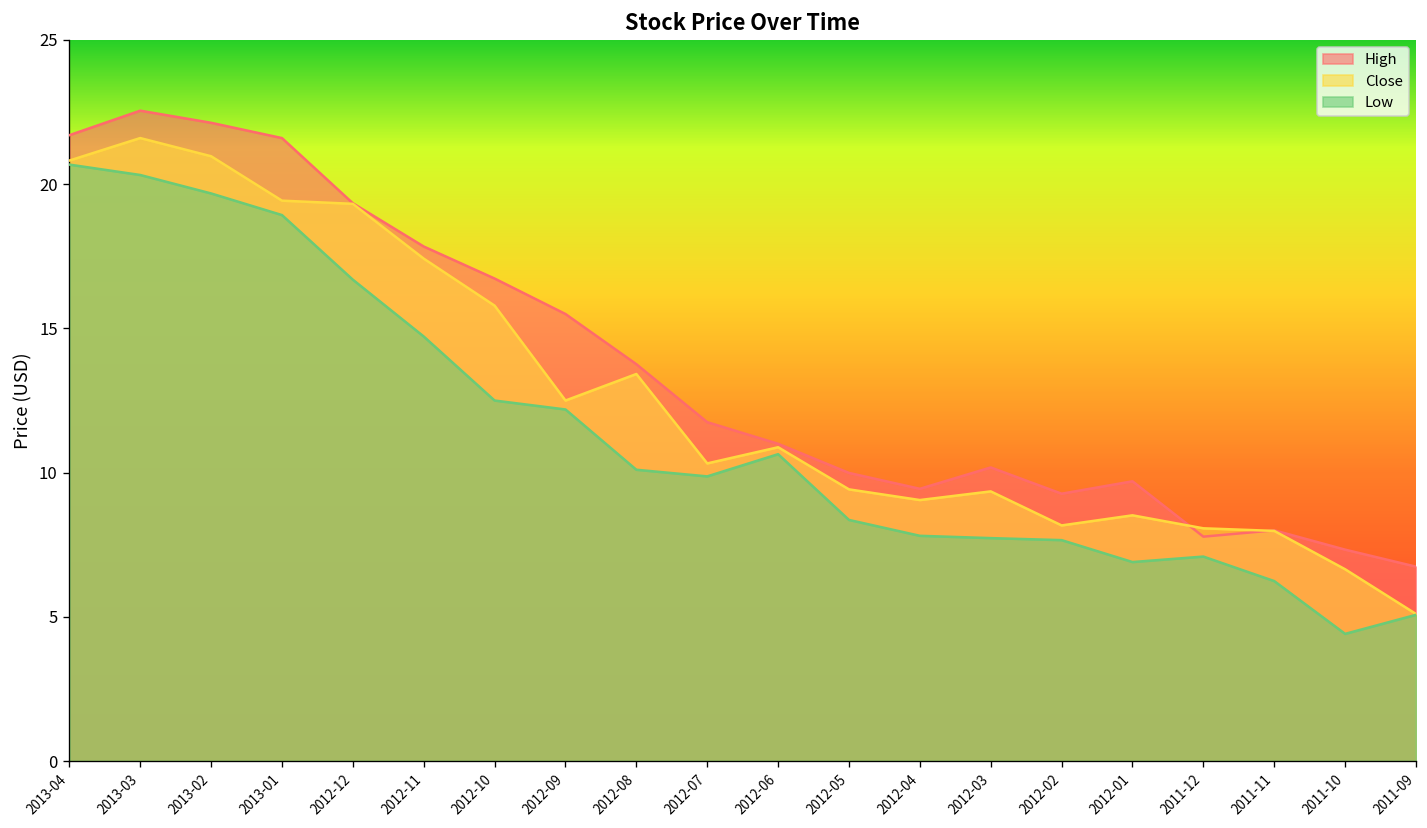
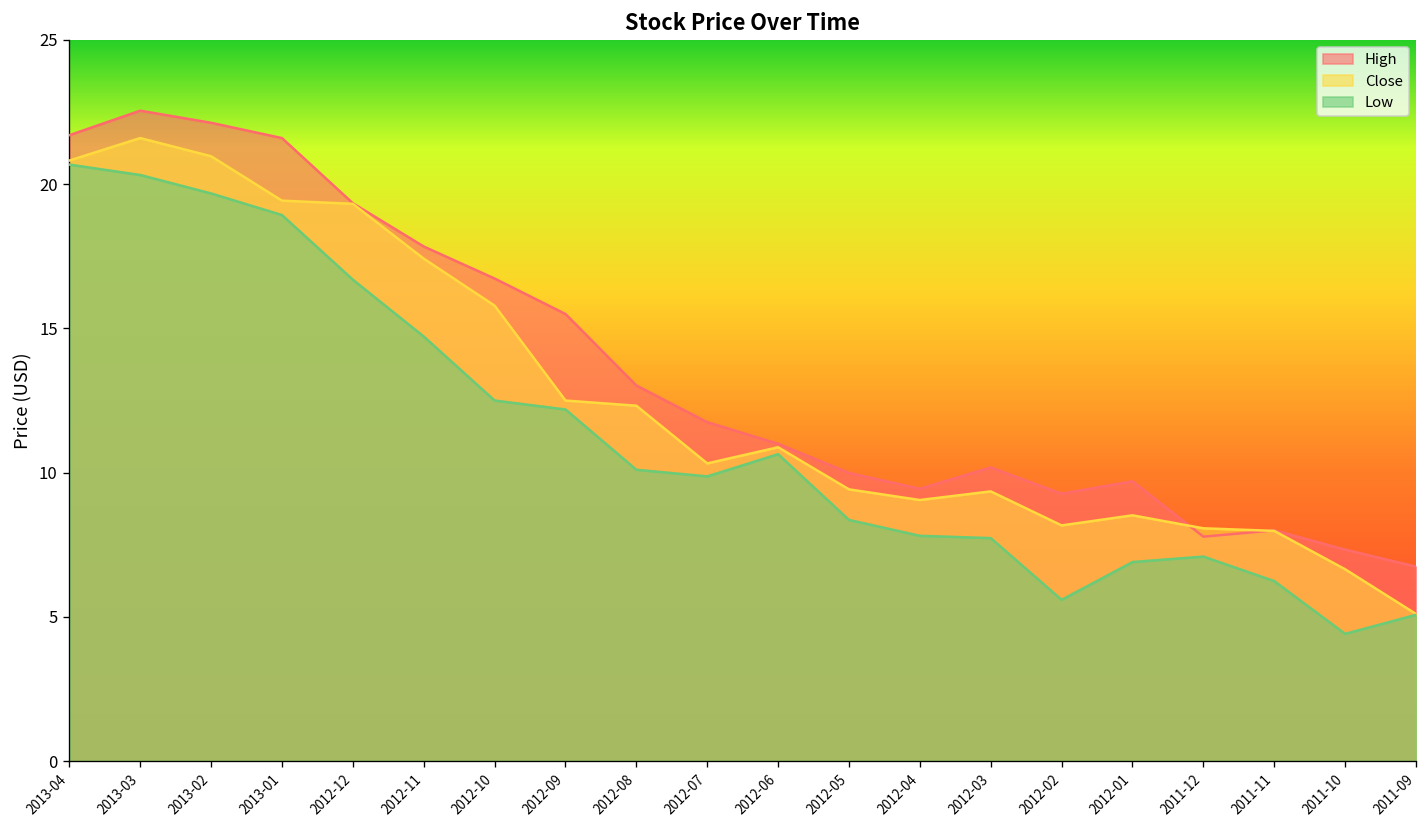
High, 2012-08: 13.8 -> 13.0
Close, 2012-08: 13.4 -> 12.3
Low, 2012-02: 7.7 -> 5.6
